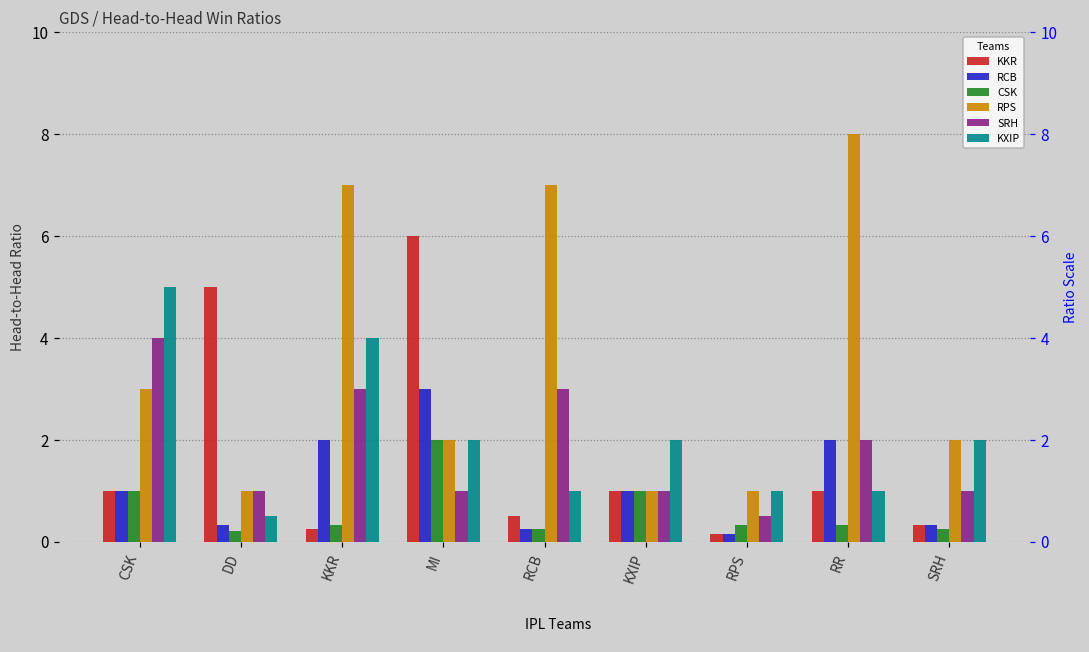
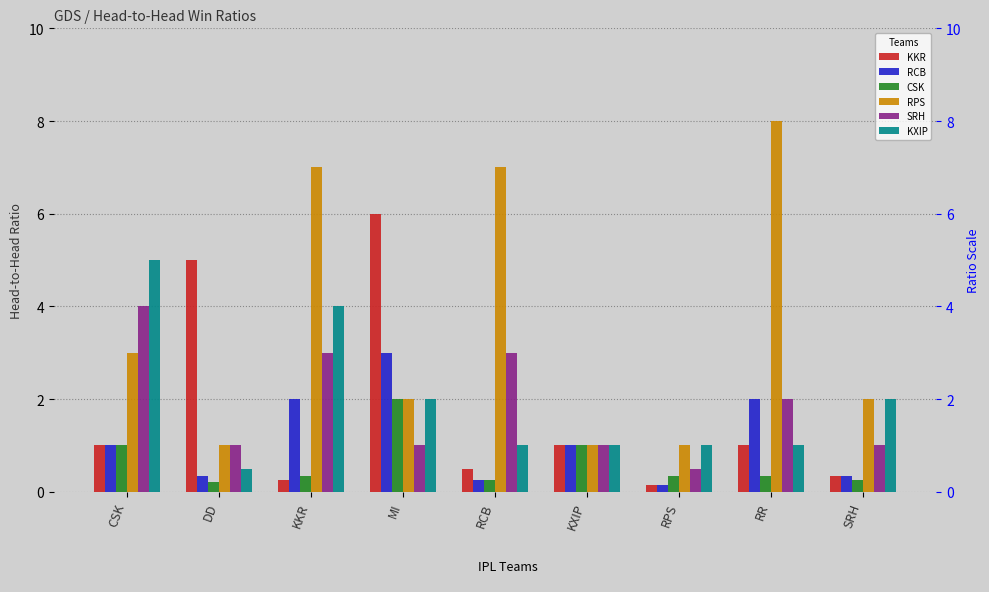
KXIP, KXIP: 2 -> 1
